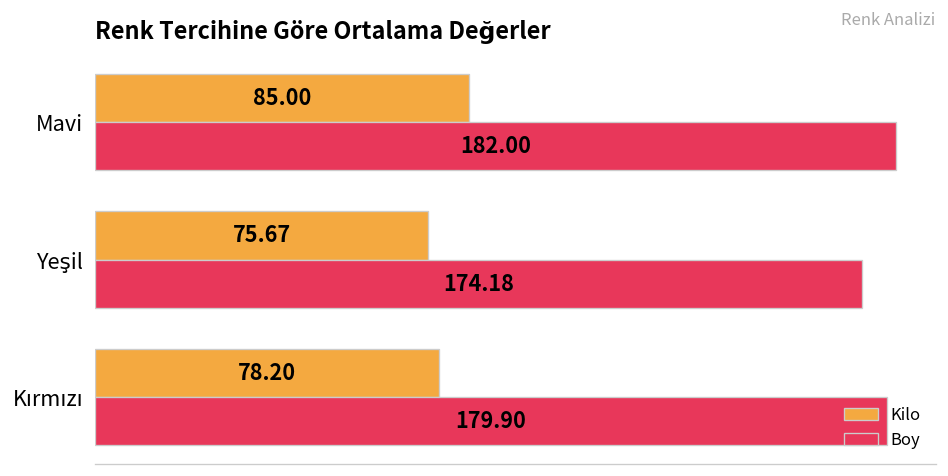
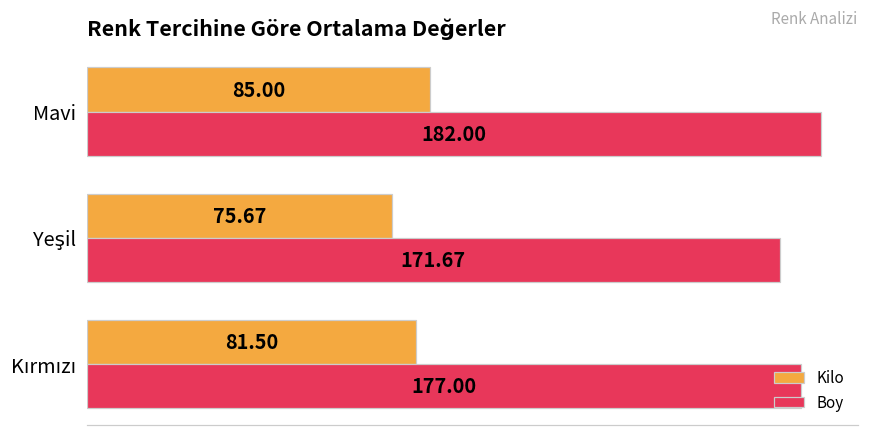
Boy, Yeşil: 174.18 -> 171.67
Kilo, Kırmızı: 78.20 -> 81.50
Boy, Kırmızı: 179.90 -> 177.00
